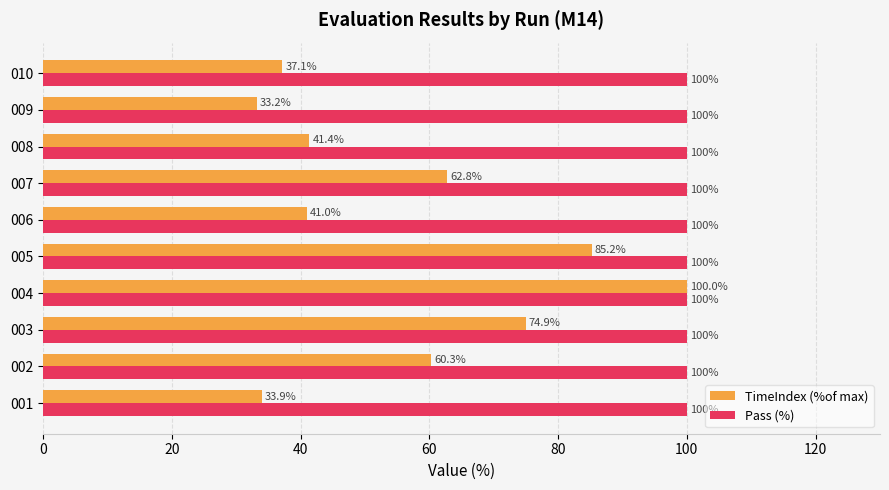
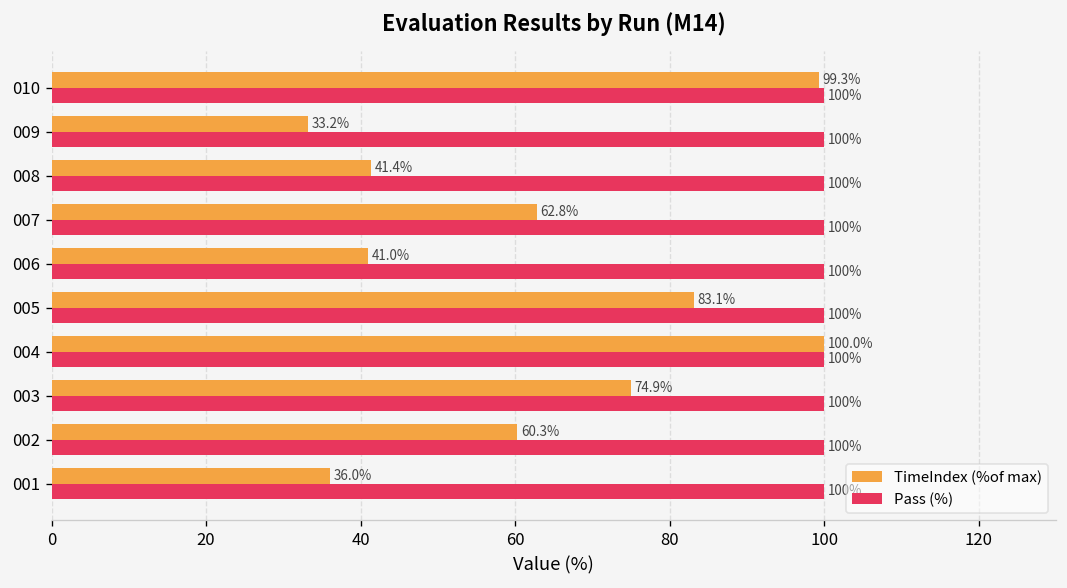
TimeIndex (%of max), 010: 37.1% -> 99.3%
TimeIndex (%of max), 005: 85.2% -> 83.1%
TimeIndex (%of max), 001: 33.9% -> 36.0%
